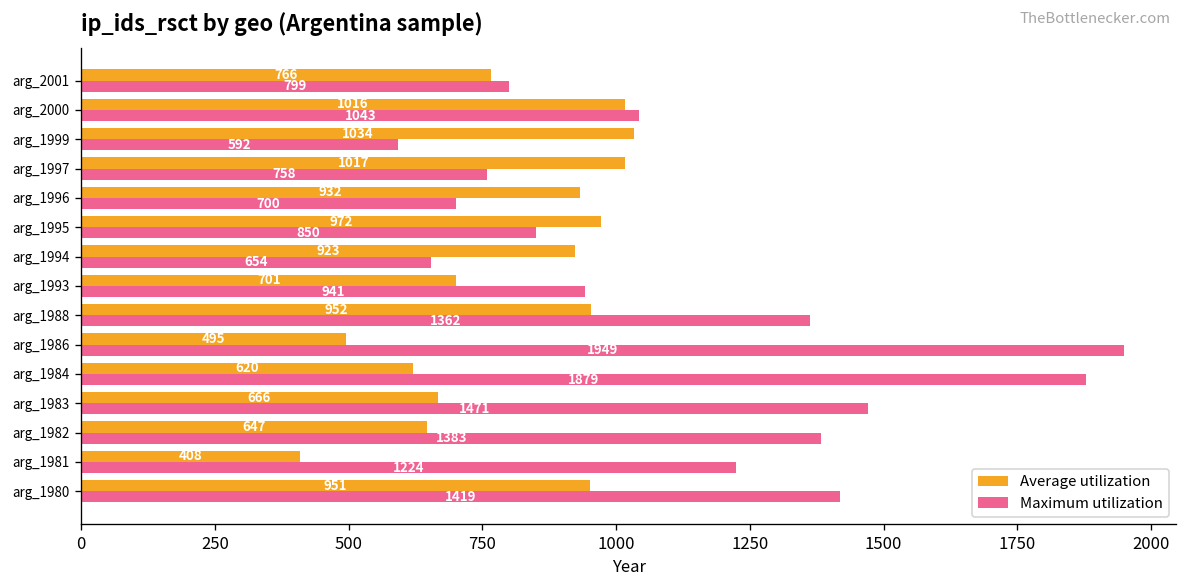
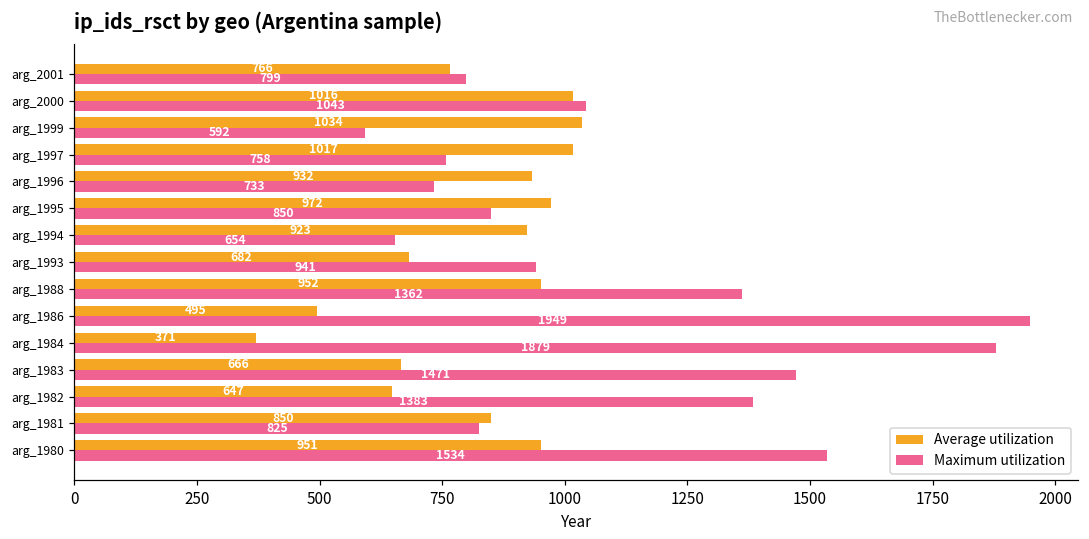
Maximum utilization, arg_1996: 700 -> 733
Average utilization, arg_1993: 701 -> 682
Average utilization, arg_1984: 620 -> 371
Average utilization, arg_1981: 408 -> 850
Maximum utilization, arg_1981: 1224 -> 825
Maximum utilization, arg_1980: 1419 -> 1534
